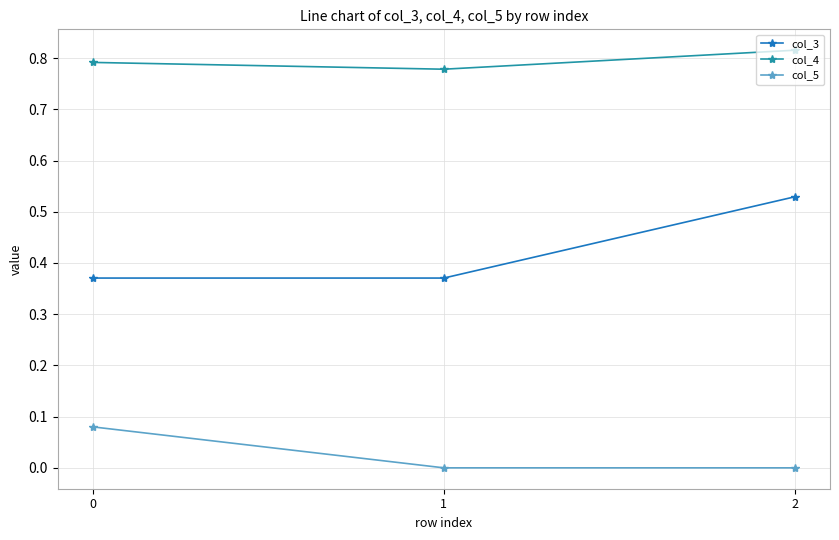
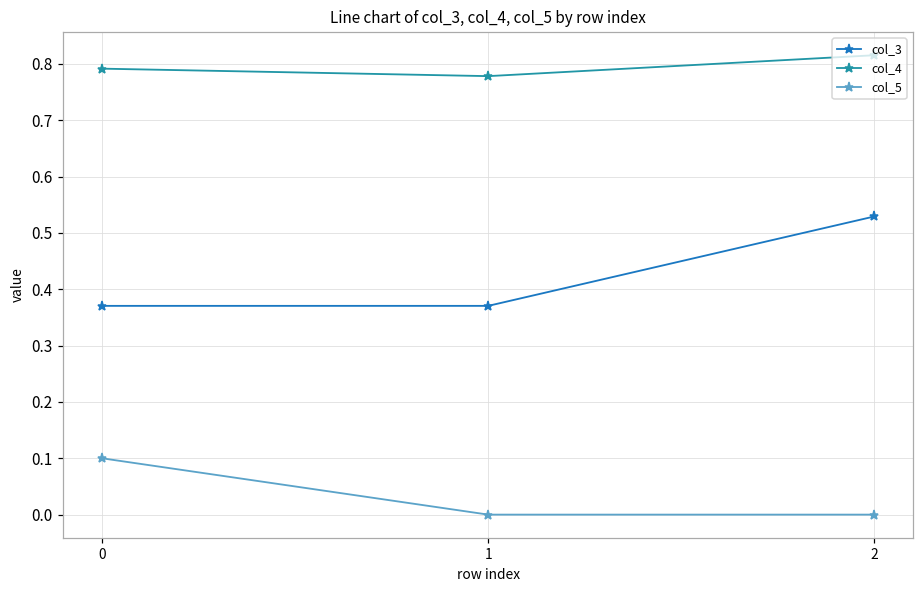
col_5, 0: 0.08 -> 0.10
